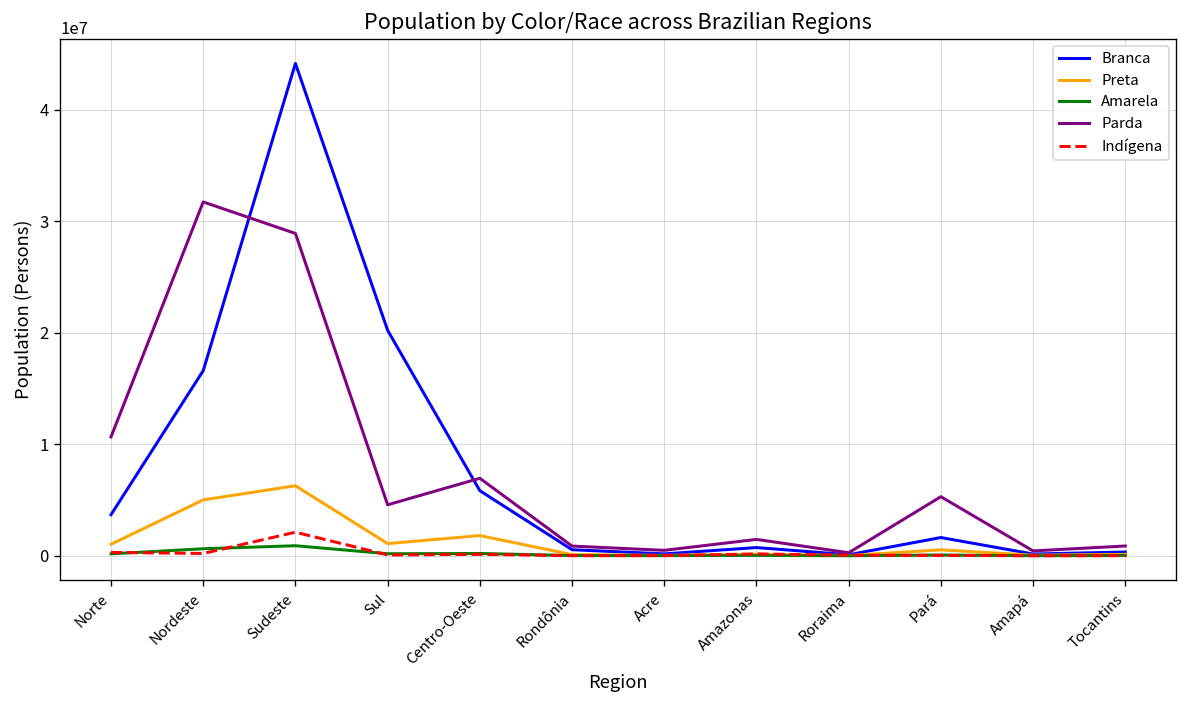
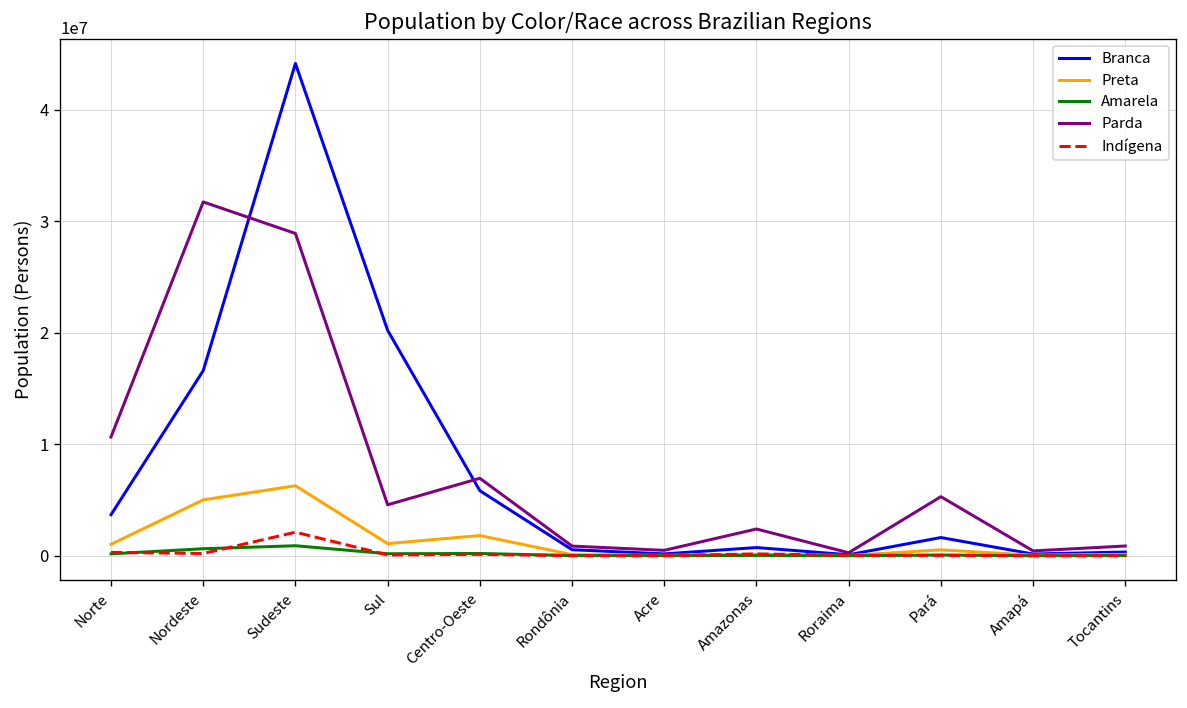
Parda, Amazonas: 1000000 -> 2000000
